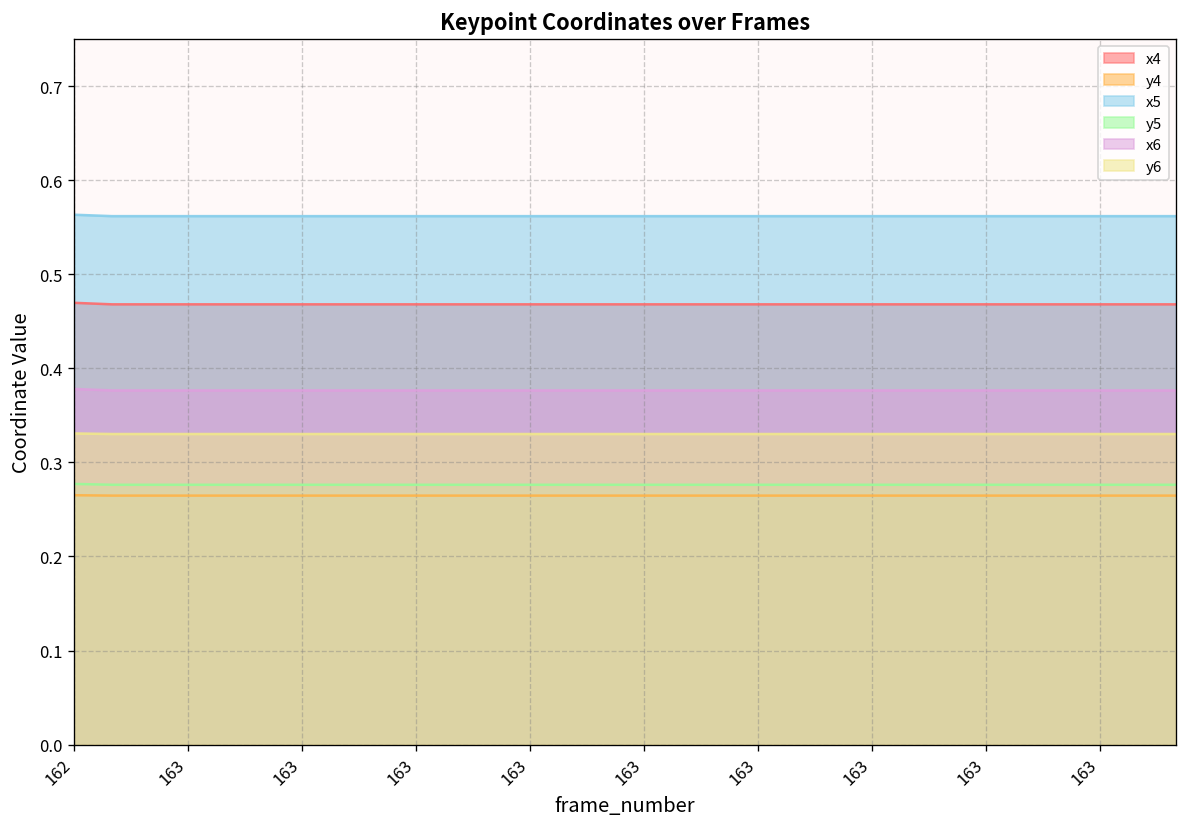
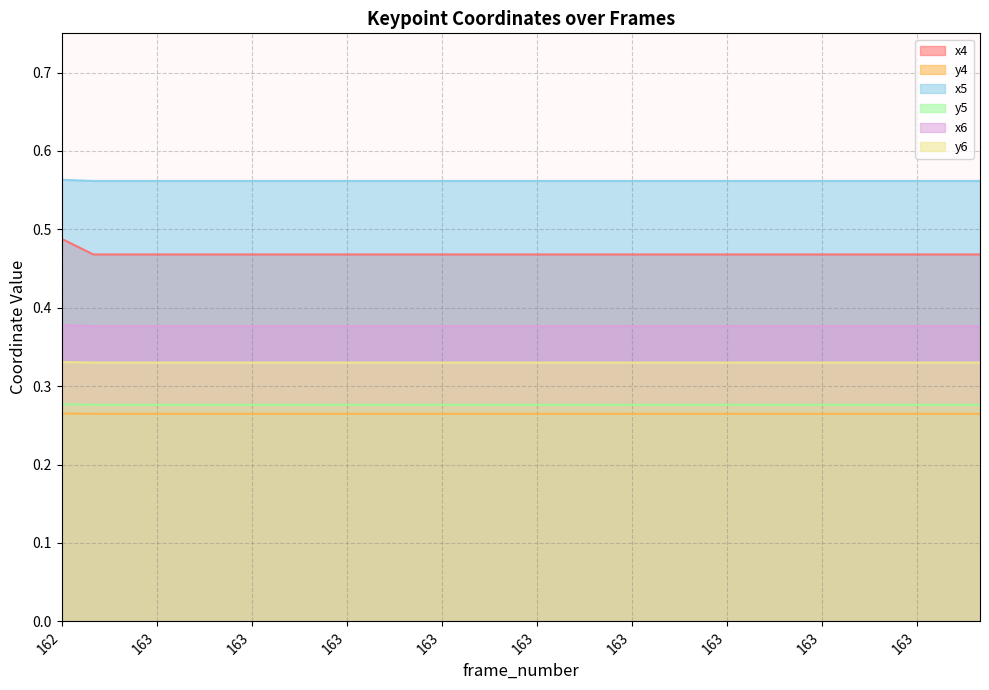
x4, 162: 0.47 -> 0.49
